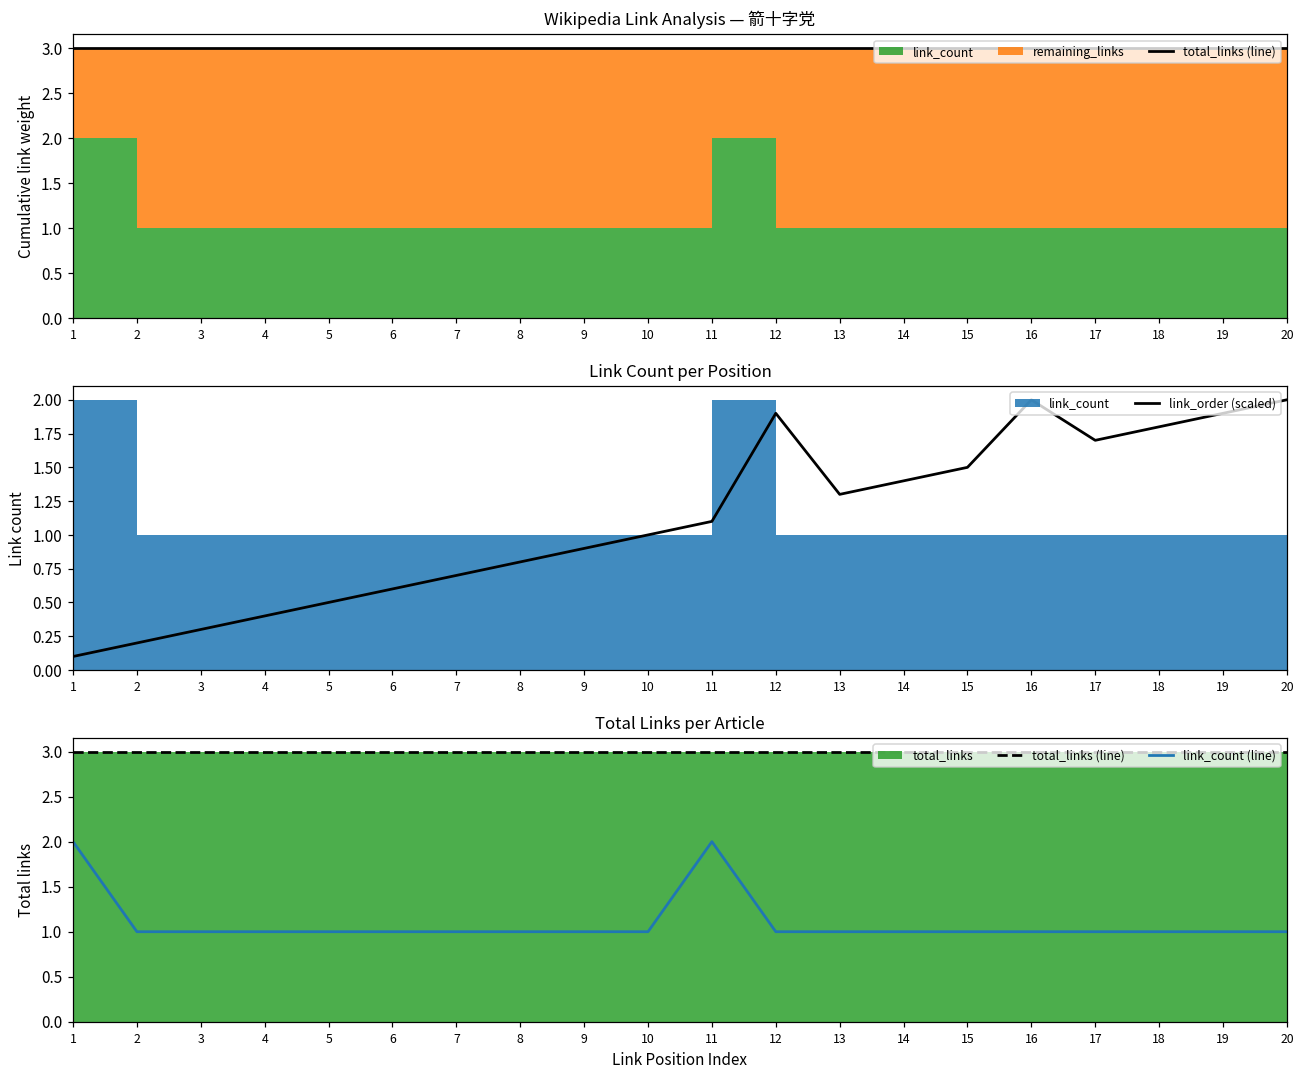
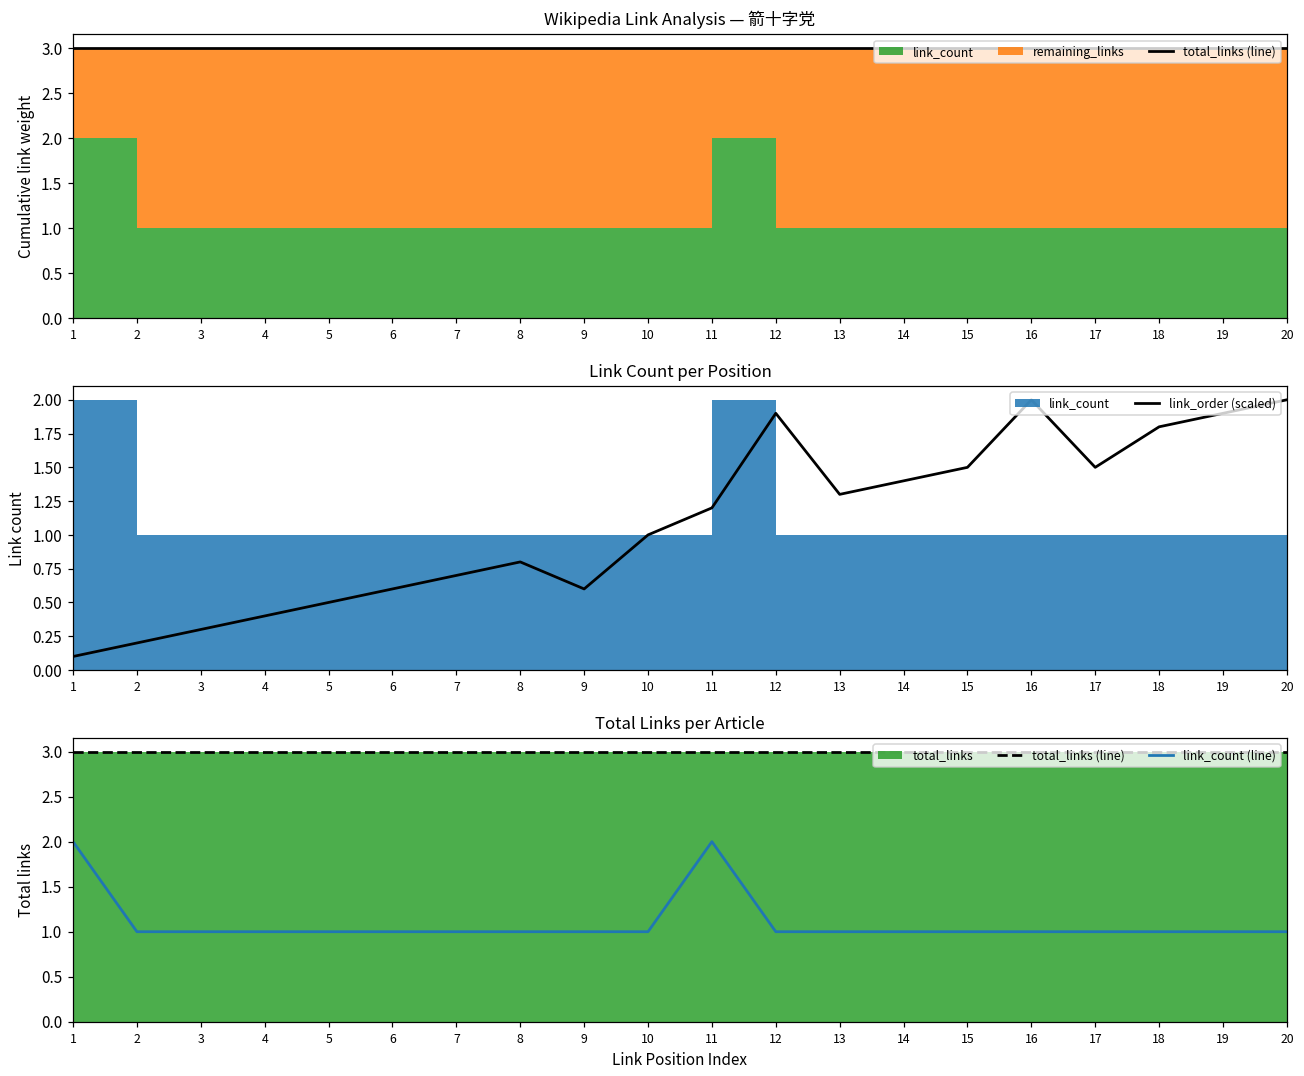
Link Count per Position, link_order (scaled), 9: 0.90 -> 0.60
Link Count per Position, link_order (scaled), 11: 1.10 -> 1.20
Link Count per Position, link_order (scaled), 17: 1.70 -> 1.50
